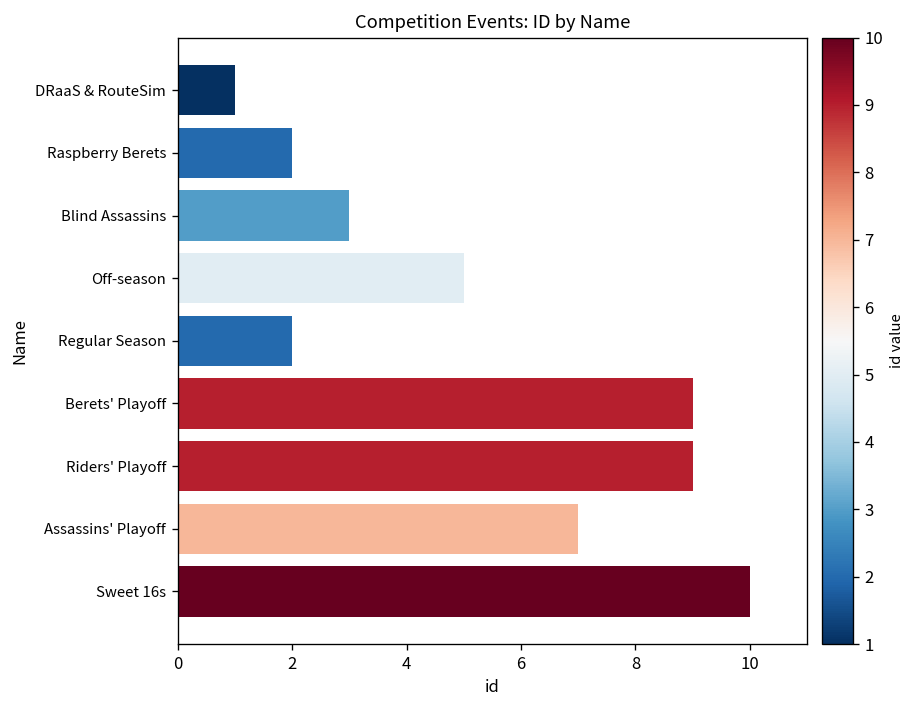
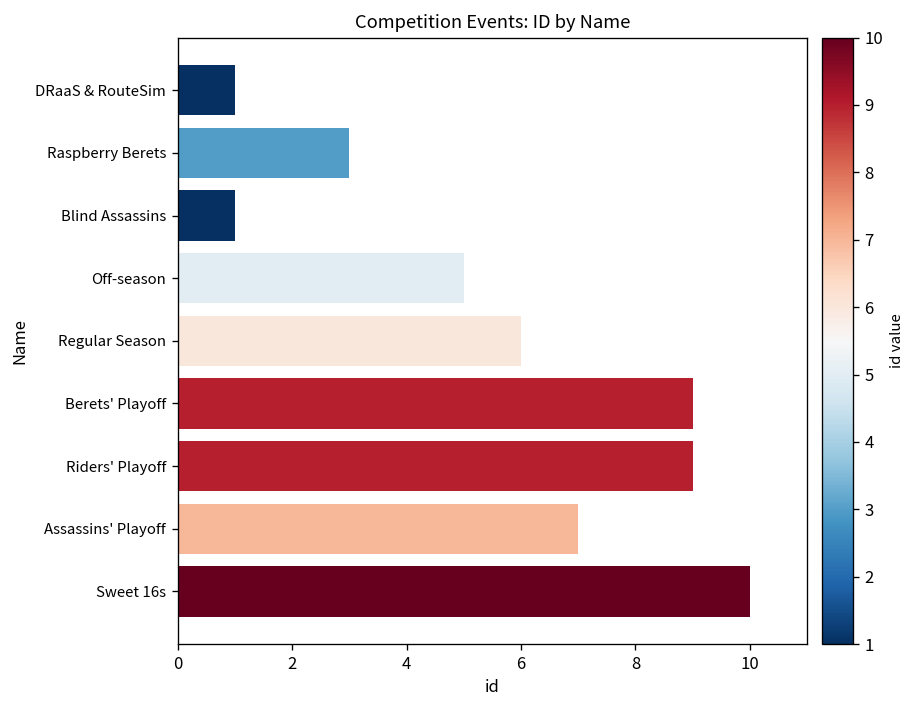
Raspberry Berets: 2 -> 3
Blind Assassins: 3 -> 1
Regular Season: 2 -> 6
